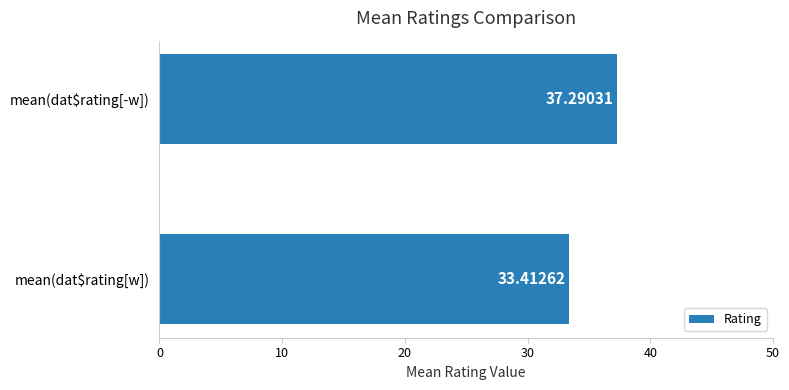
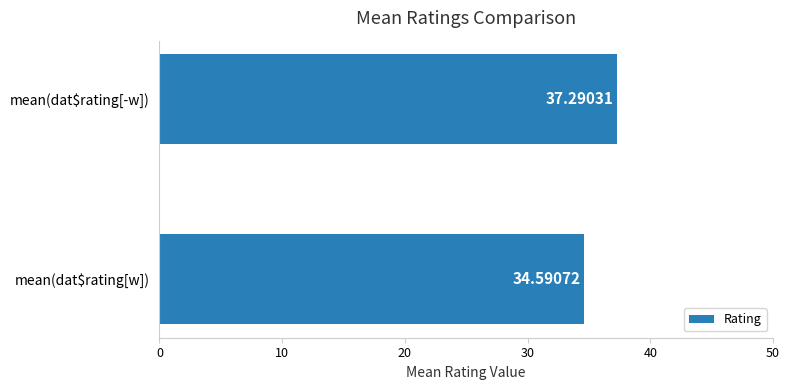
mean(dat$rating[w]): 33.41262 -> 34.59072
